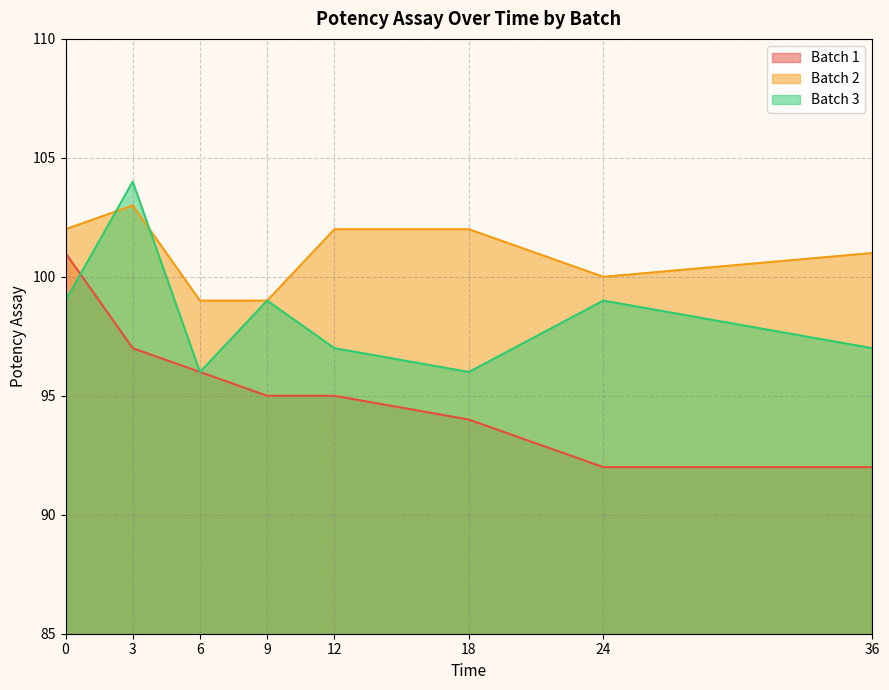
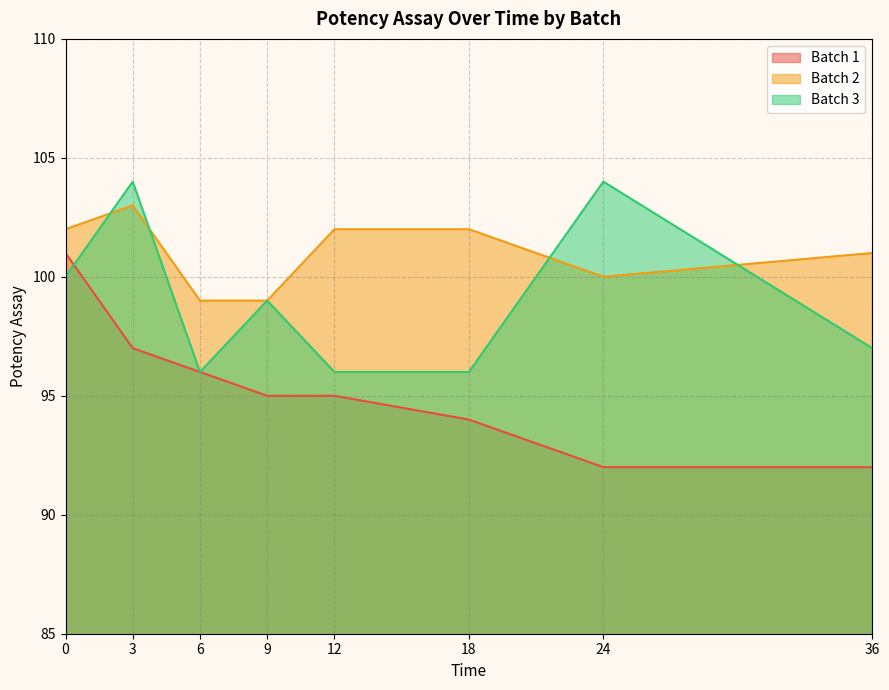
Batch 3, 0: 99 -> 100
Batch 3, 12: 97 -> 96
Batch 3, 24: 99 -> 104
